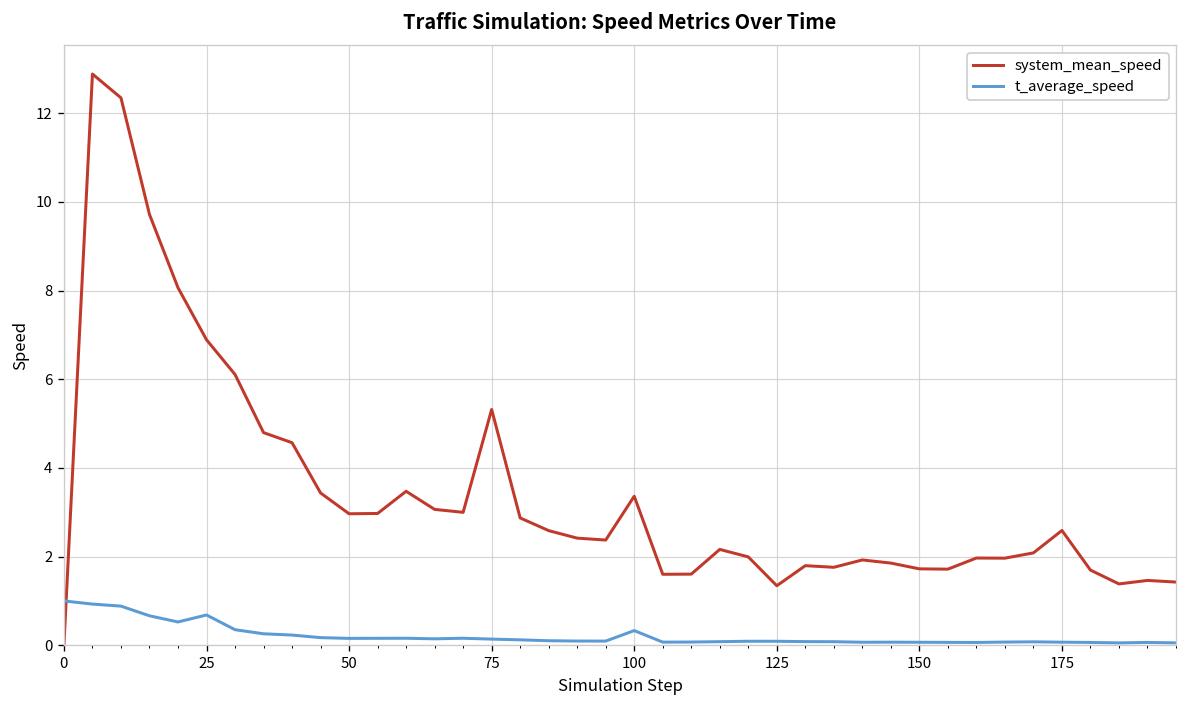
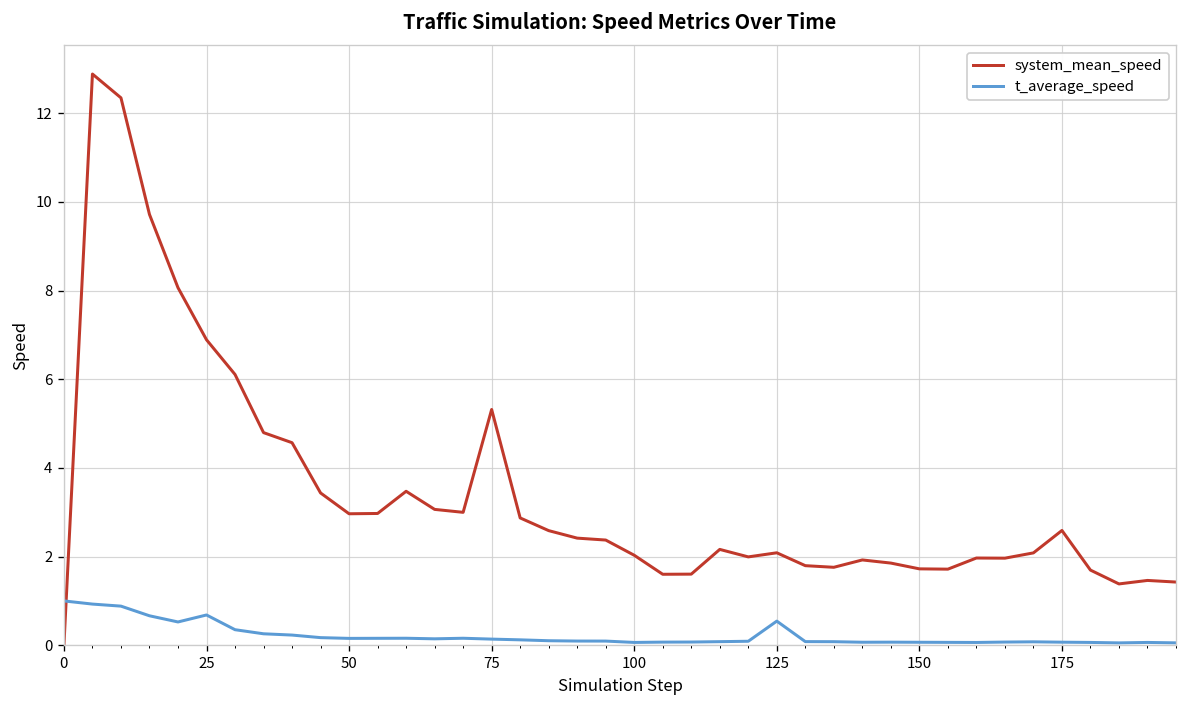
system_mean_speed, 100: 3.4 -> 2.0
t_average_speed, 100: 0.3 -> 0.1
system_mean_speed, 125: 1.3 -> 2.1
t_average_speed, 125: 0.1 -> 0.5
